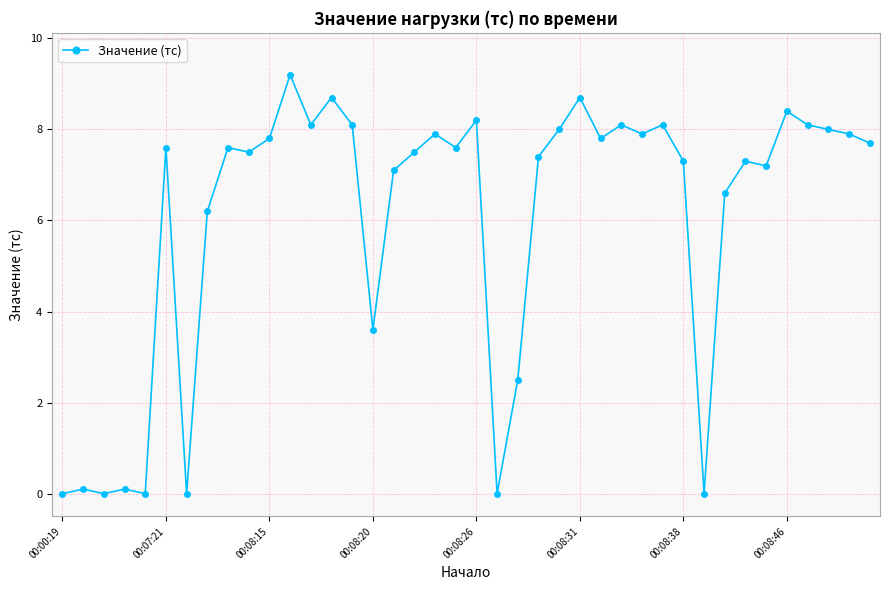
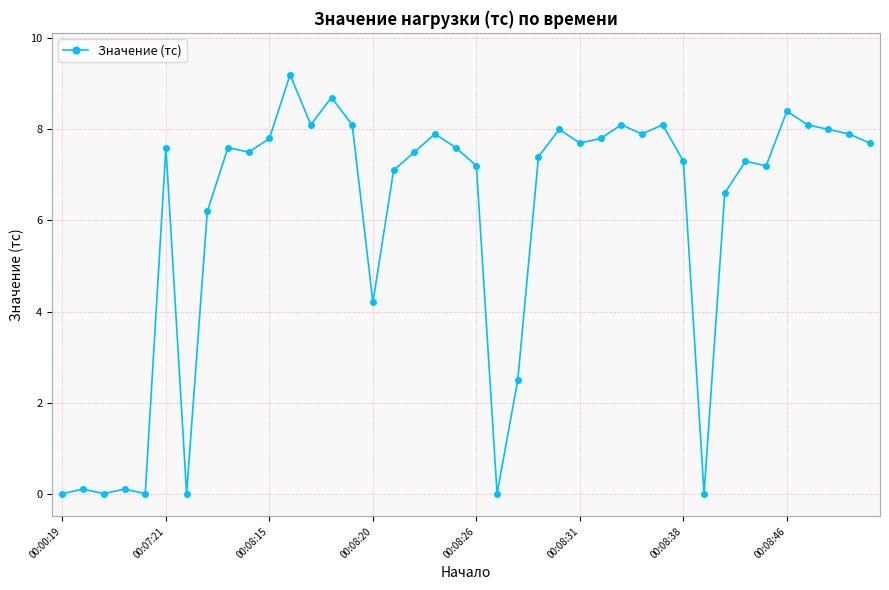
00:08:20: 3.6 -> 4.2
00:08:26: 8.2 -> 7.2
00:08:31: 8.7 -> 7.7
